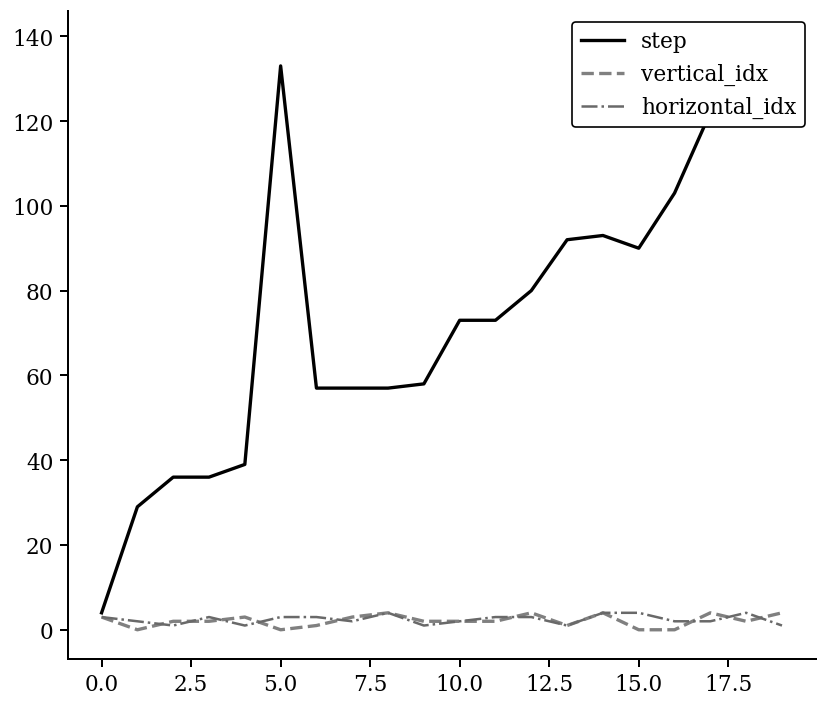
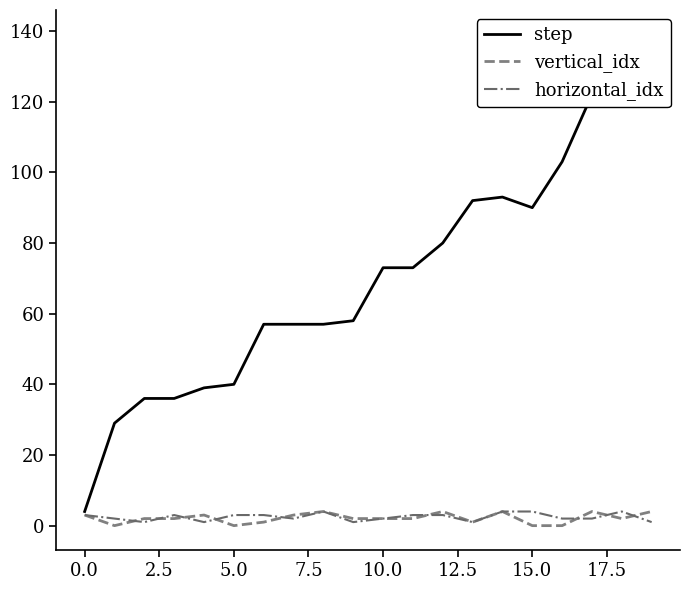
step, 5.0: 133 -> 40
